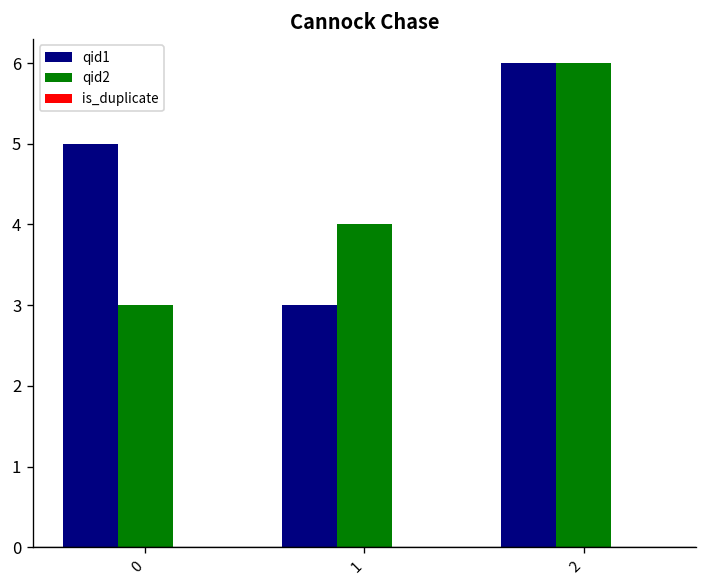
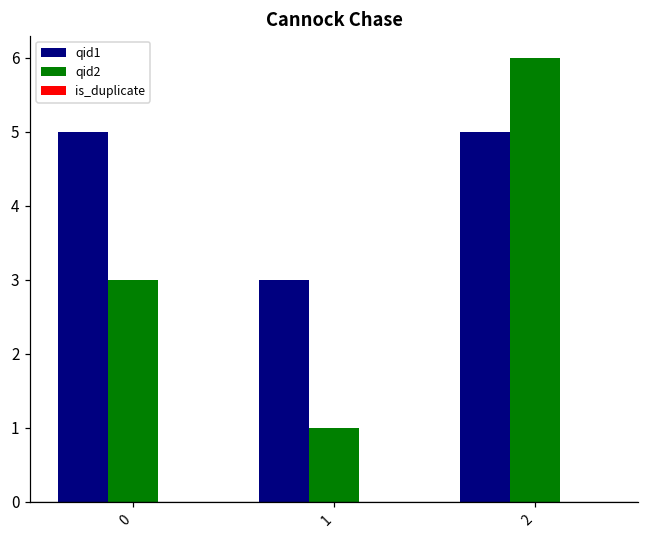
qid2, 1: 4 -> 1
qid1, 2: 6 -> 5
